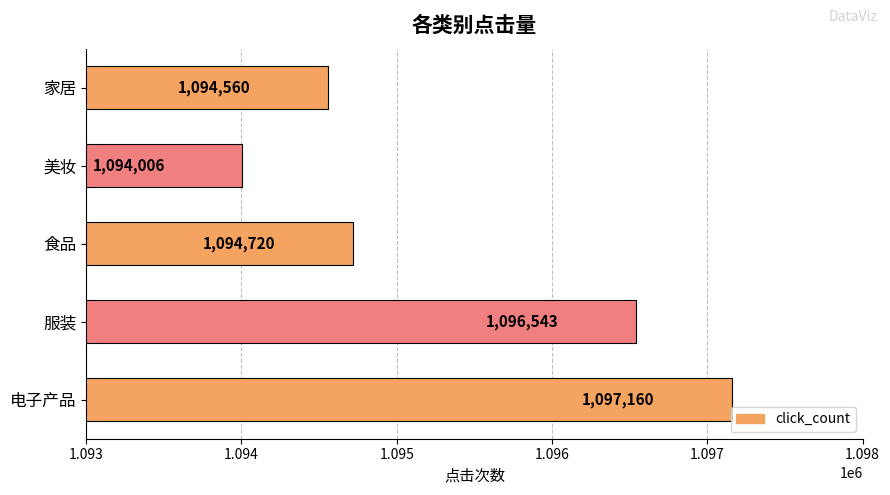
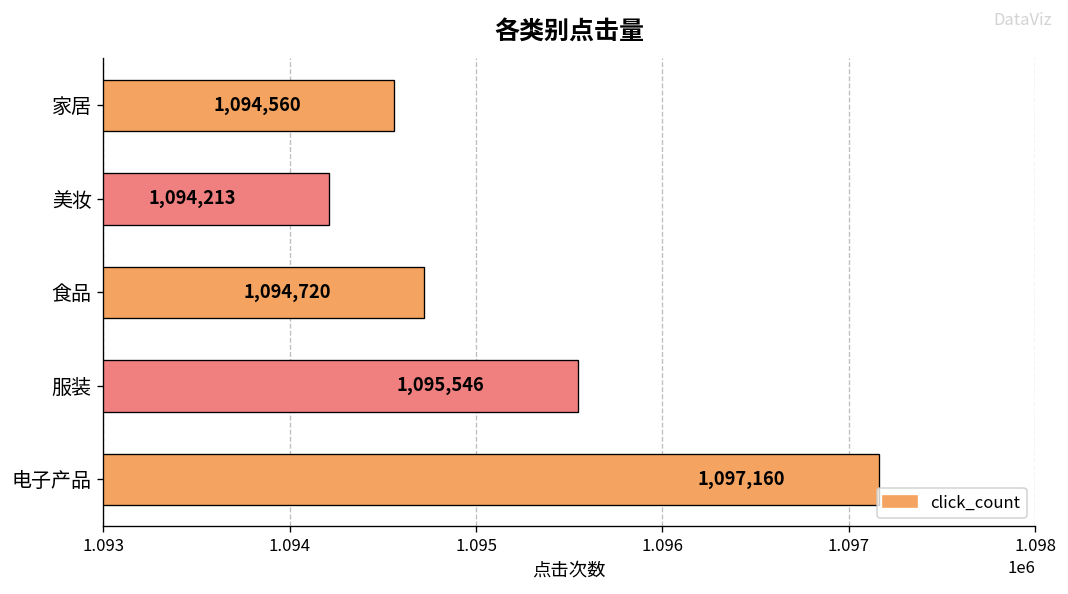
美妆: 1,094,006 -> 1,094,213
服装: 1,096,543 -> 1,095,546
